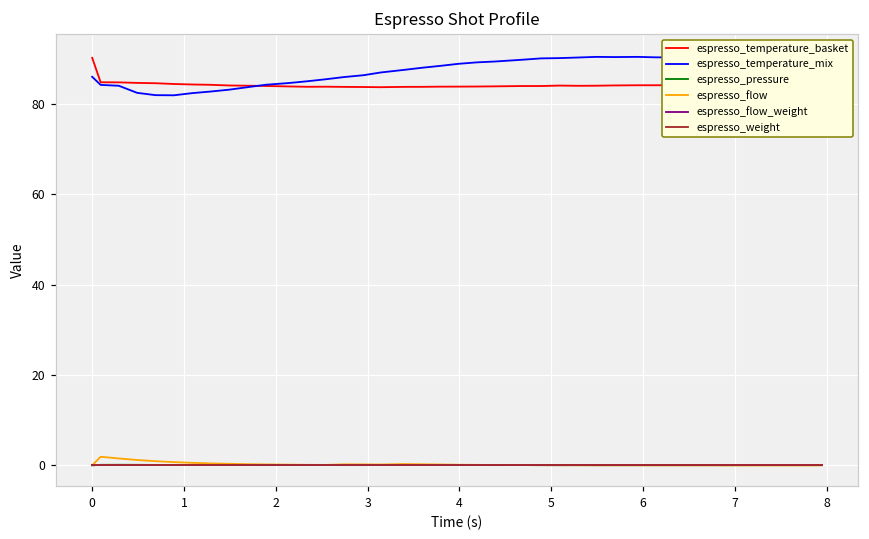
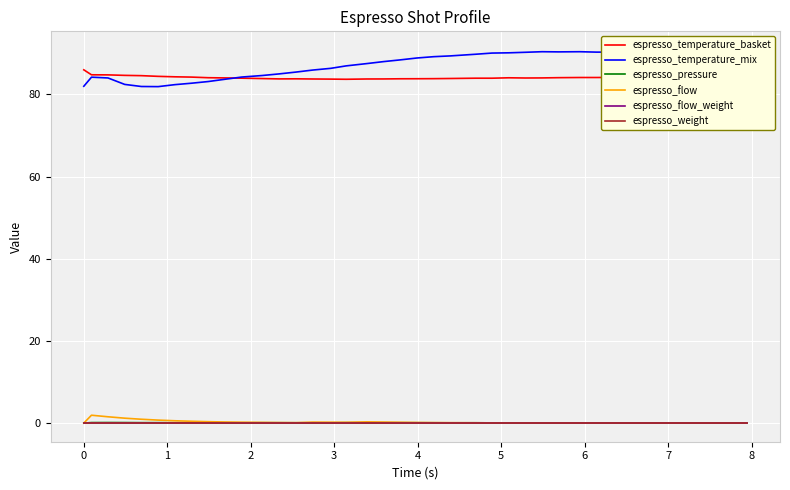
espresso_temperature_basket, 0: 90 -> 86
espresso_temperature_mix, 0: 86 -> 82
